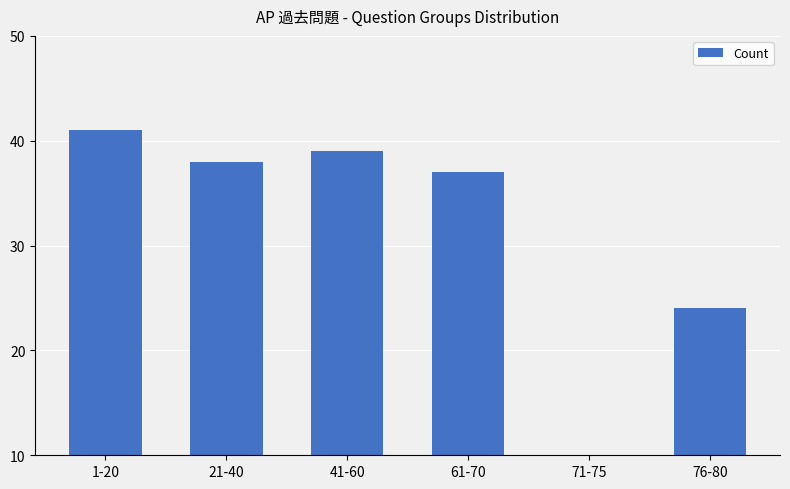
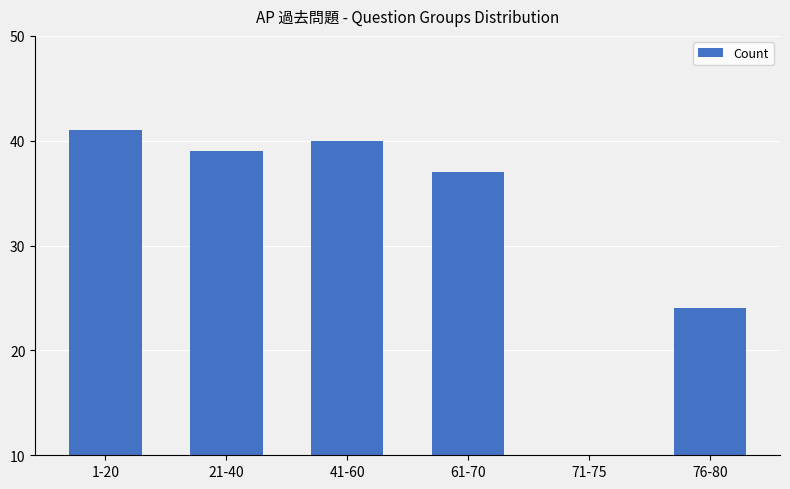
21-40: 38 -> 39
41-60: 39 -> 40
